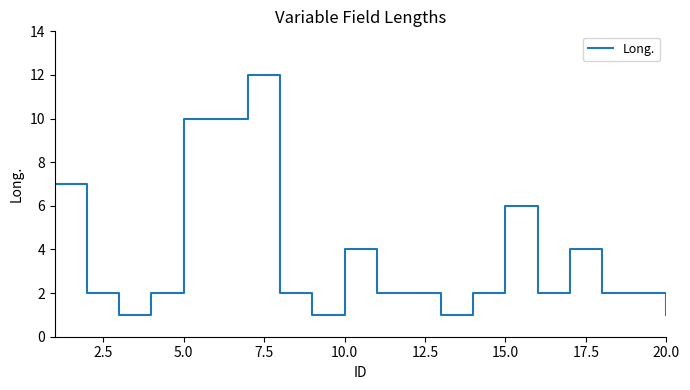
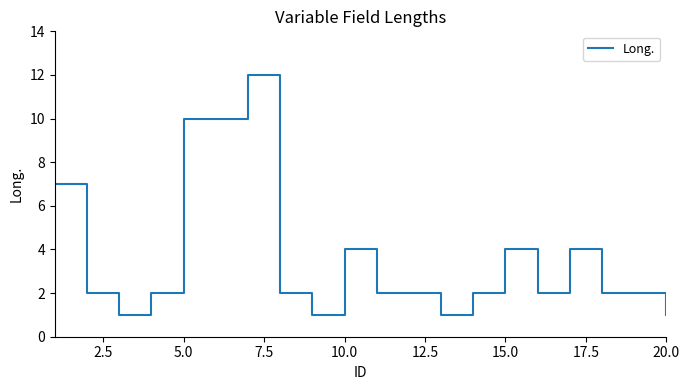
15.0: 6 -> 4
